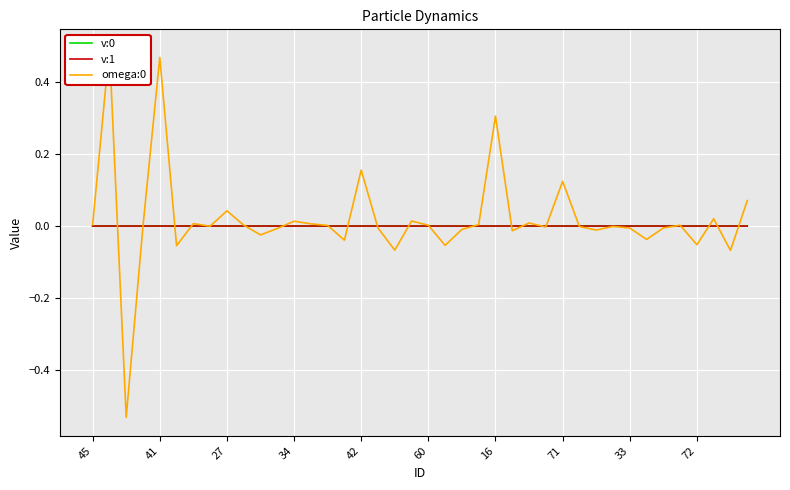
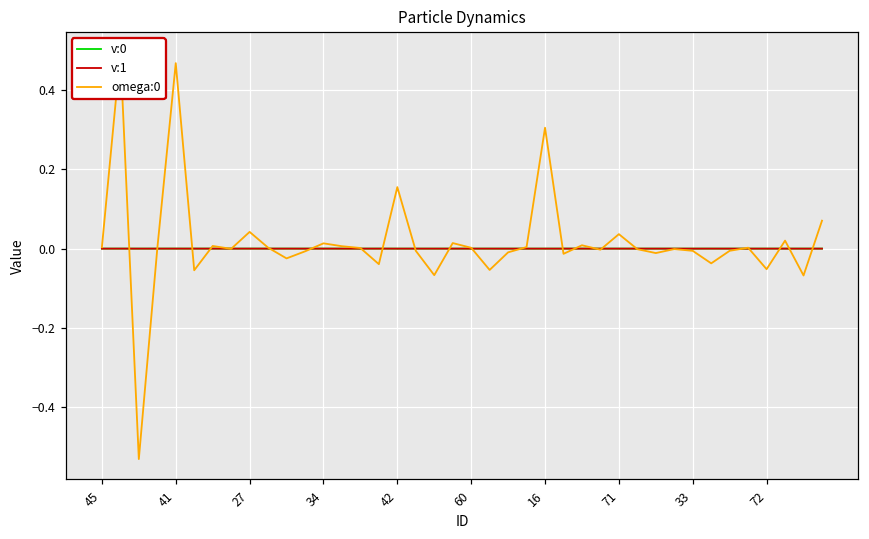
omega:0, 71: 0.12 -> 0.04
